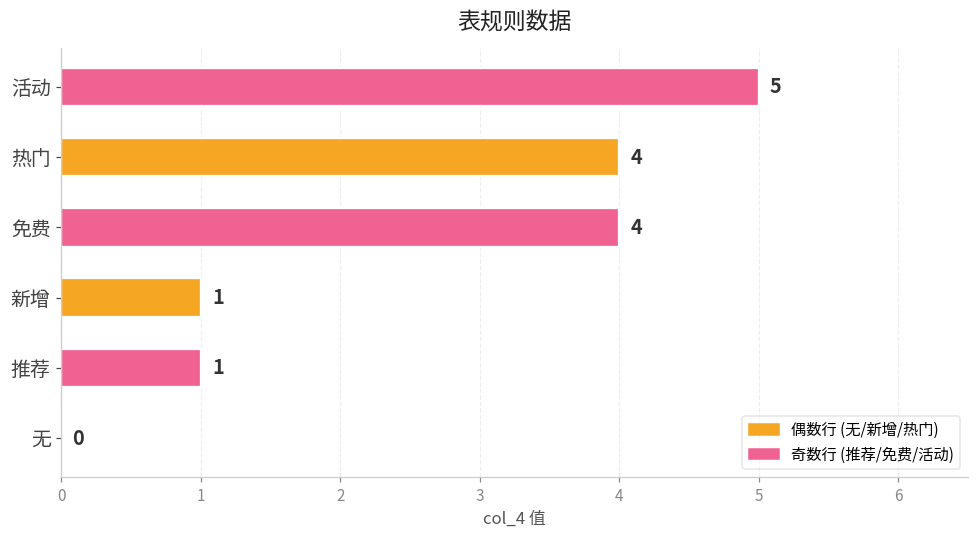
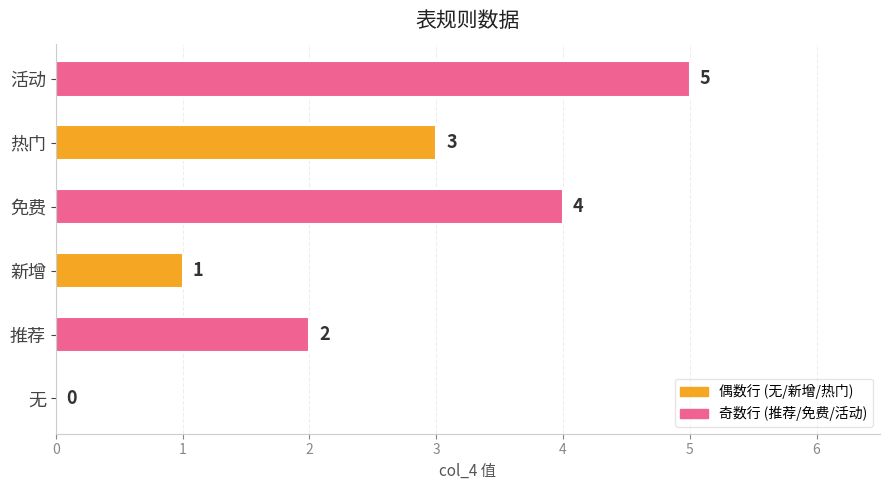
热门: 4 -> 3
推荐: 1 -> 2
